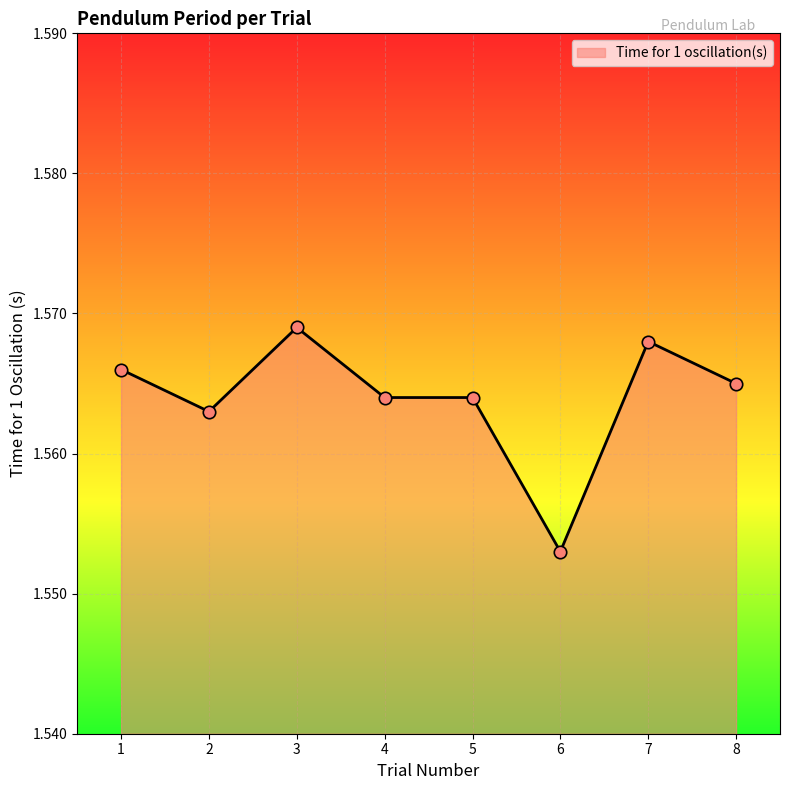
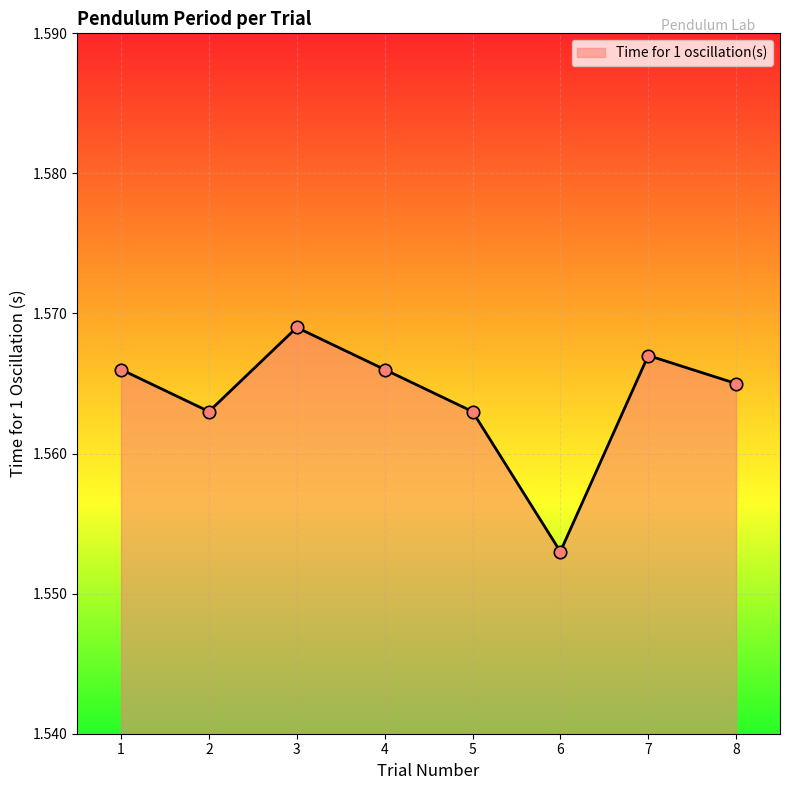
4: 1.564 -> 1.566
5: 1.564 -> 1.563
7: 1.568 -> 1.567
